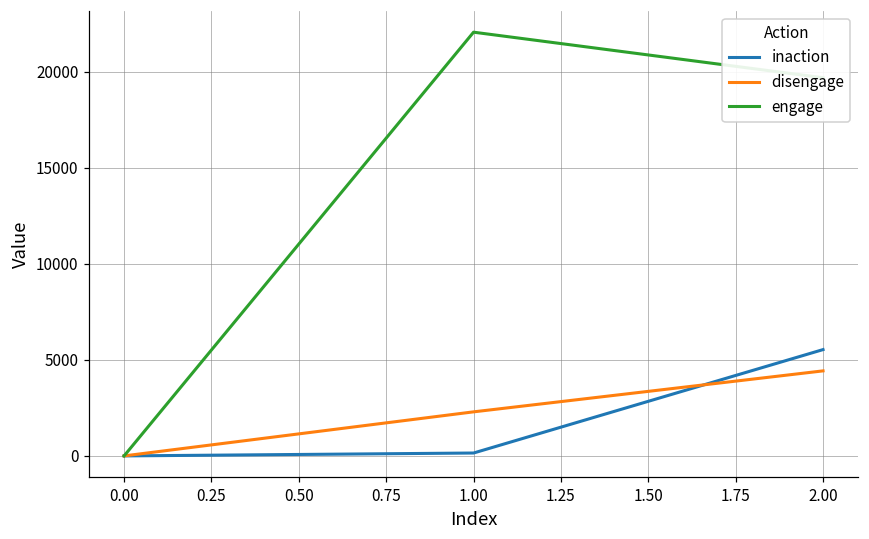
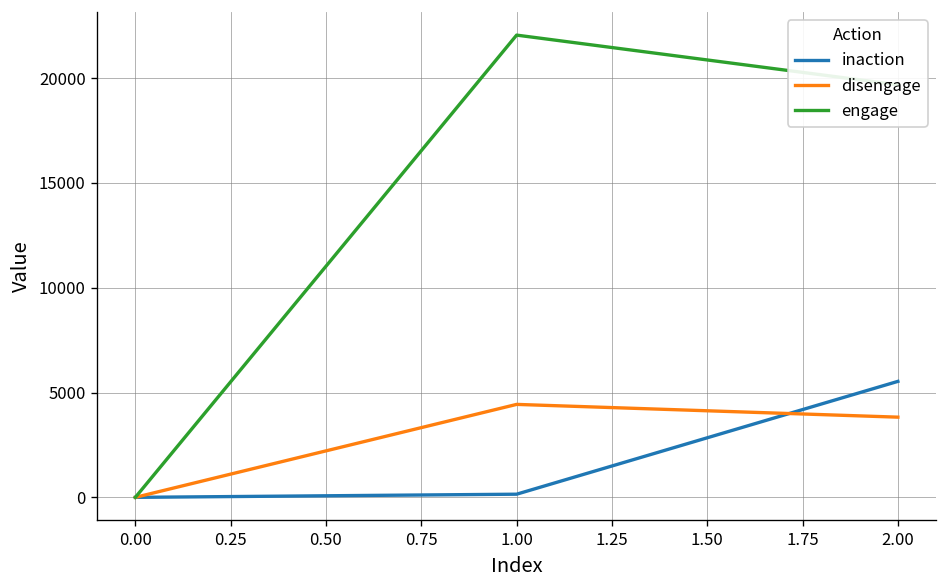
disengage, 1.00: 2300 -> 4400
disengage, 2.00: 4400 -> 3800
